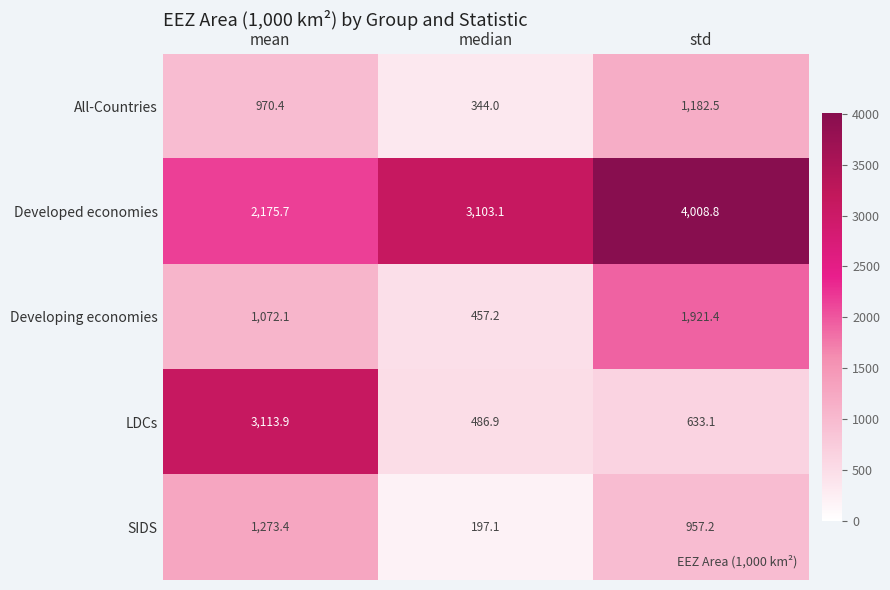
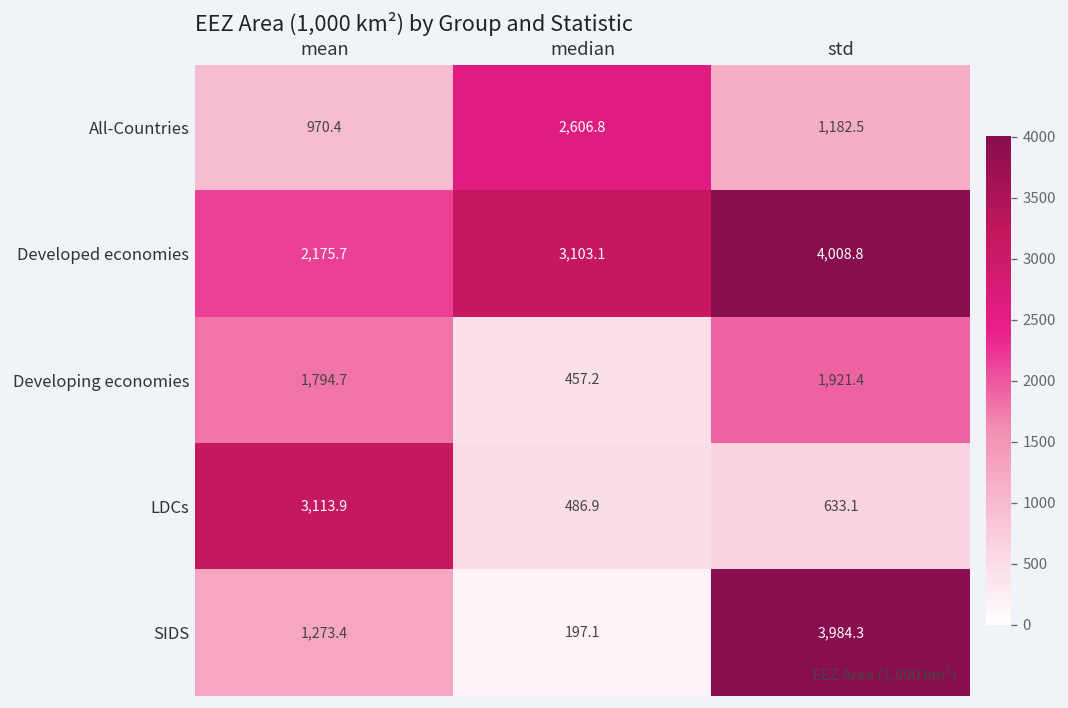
All-Countries, median: 344.0 -> 2,606.8
Developing economies, mean: 1,072.1 -> 1,794.7
SIDS, std: 957.2 -> 3,984.3
